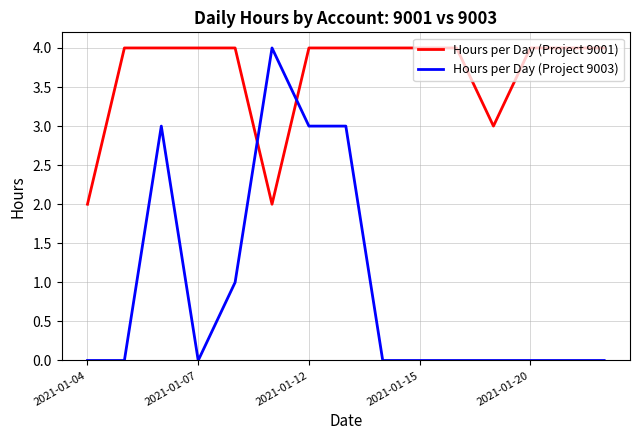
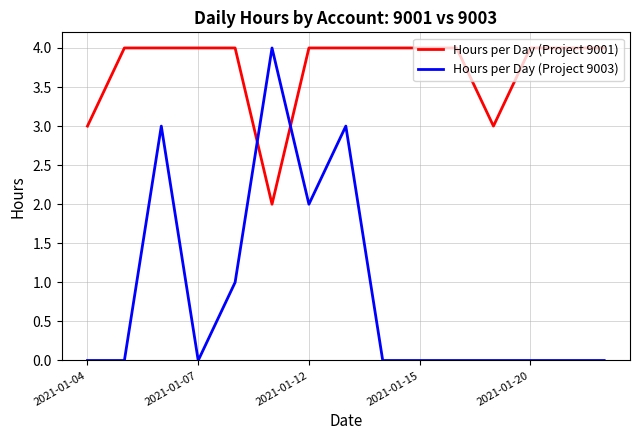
Hours per Day (Project 9001), 2021-01-04: 2 -> 3
Hours per Day (Project 9003), 2021-01-12: 3 -> 2
